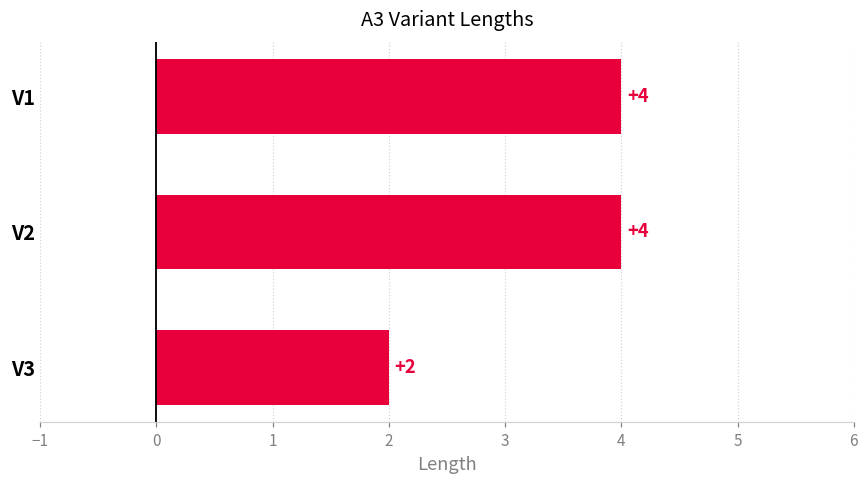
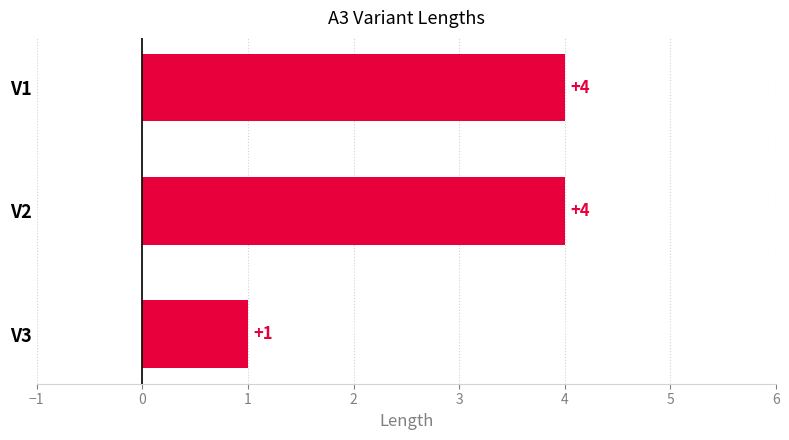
V3: +2 -> +1
